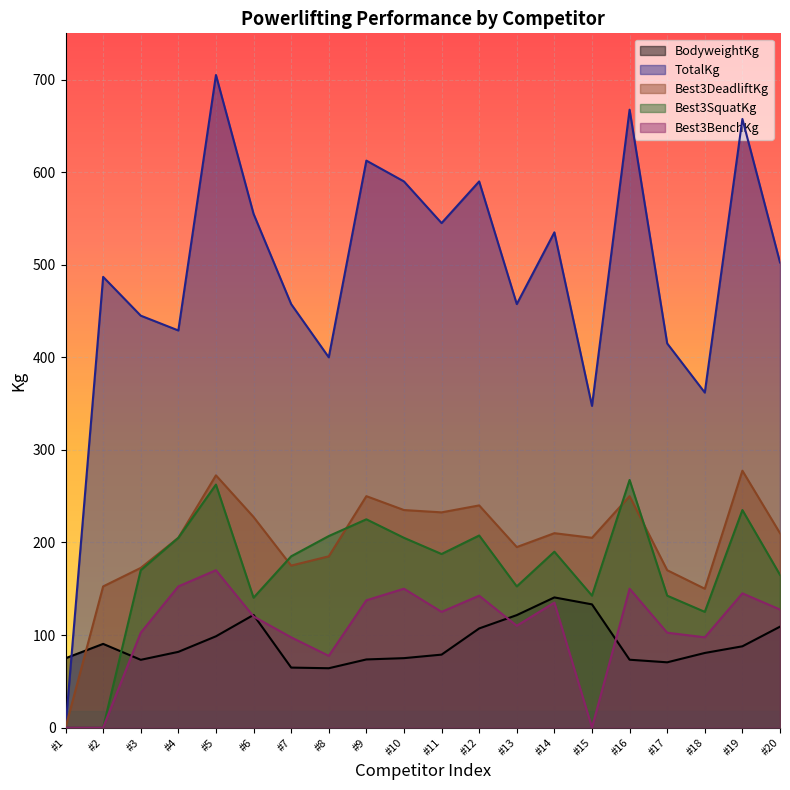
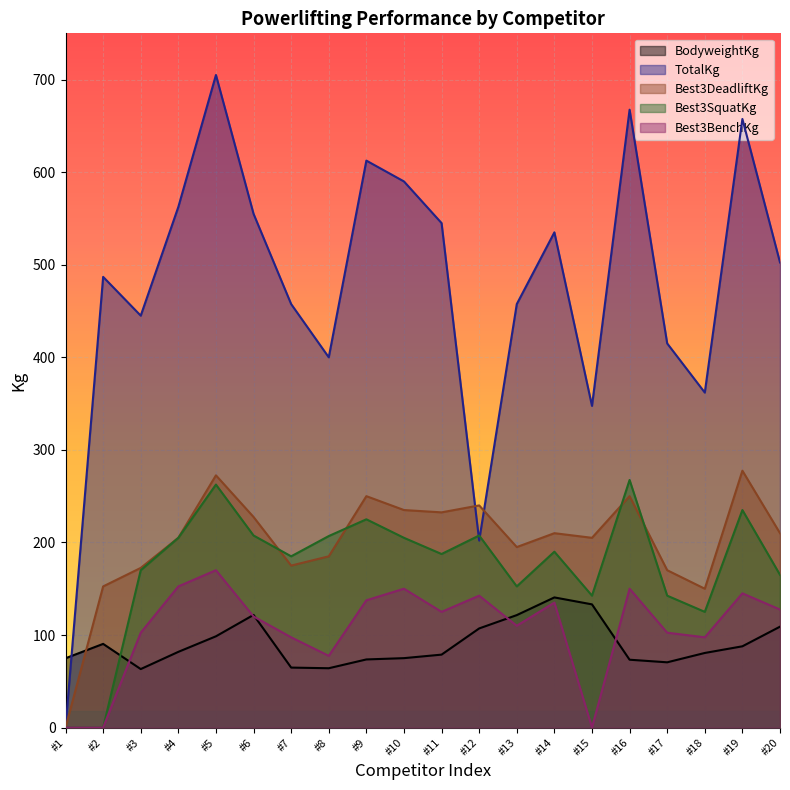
BodyweightKg, #3: 70 -> 60
TotalKg, #4: 430 -> 560
Best3SquatKg, #6: 140 -> 210
TotalKg, #12: 590 -> 200
